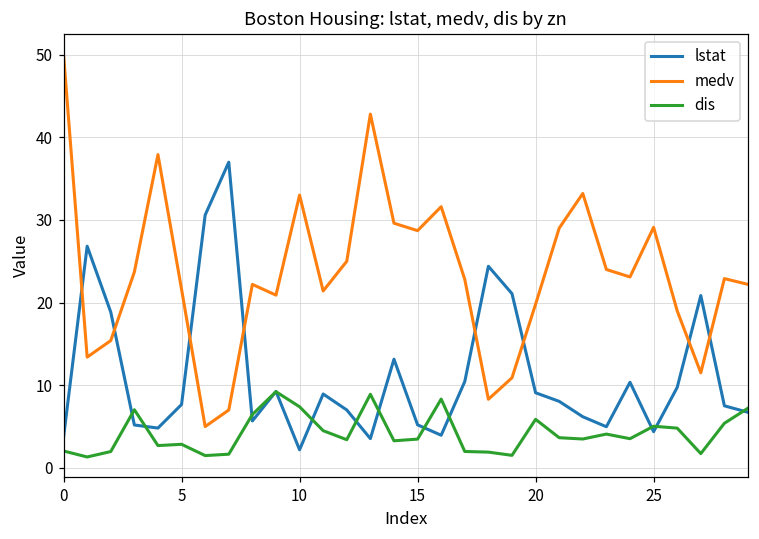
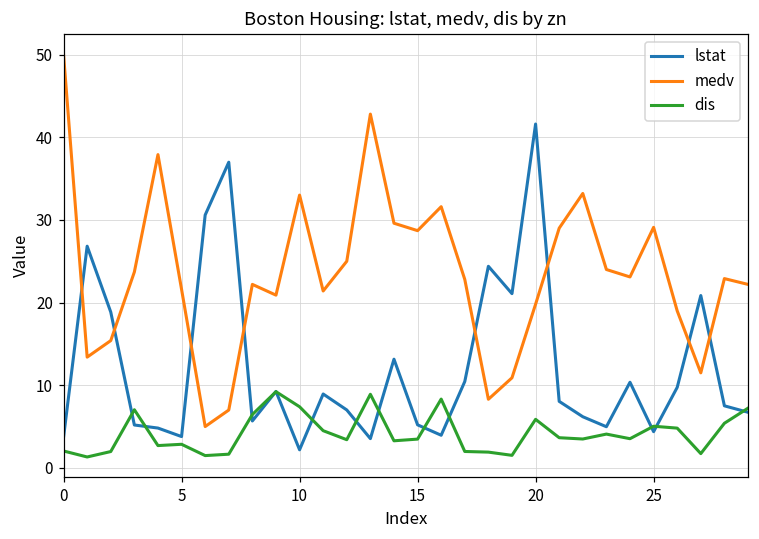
lstat, 5: 8 -> 4
lstat, 20: 9 -> 42
